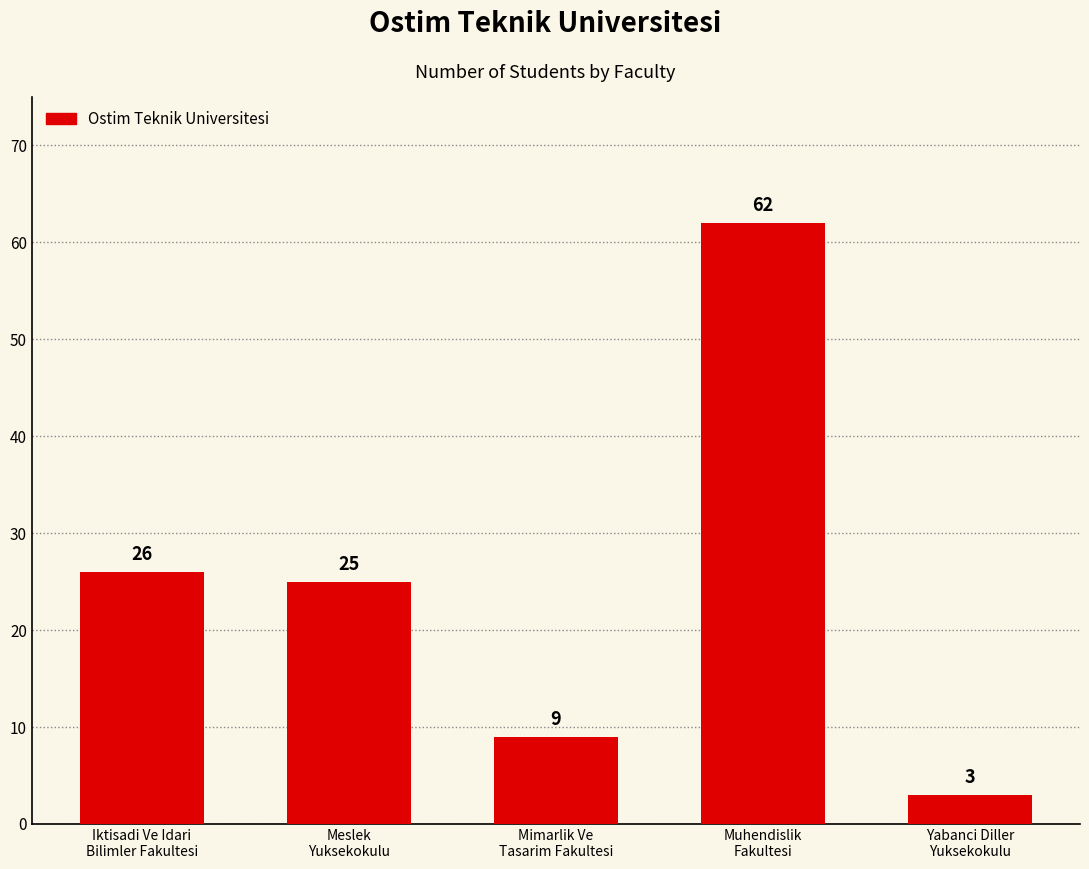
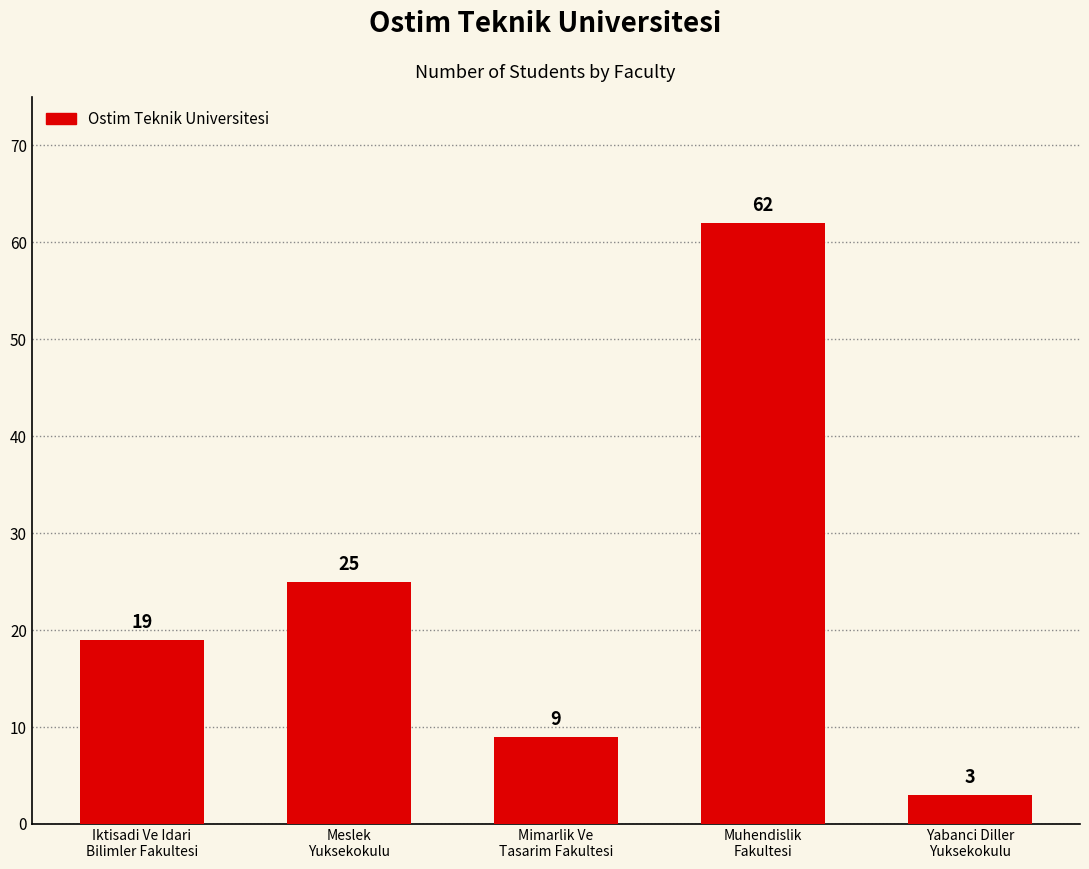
Iktisadi Ve Idari Bilimler Fakultesi: 26 -> 19
